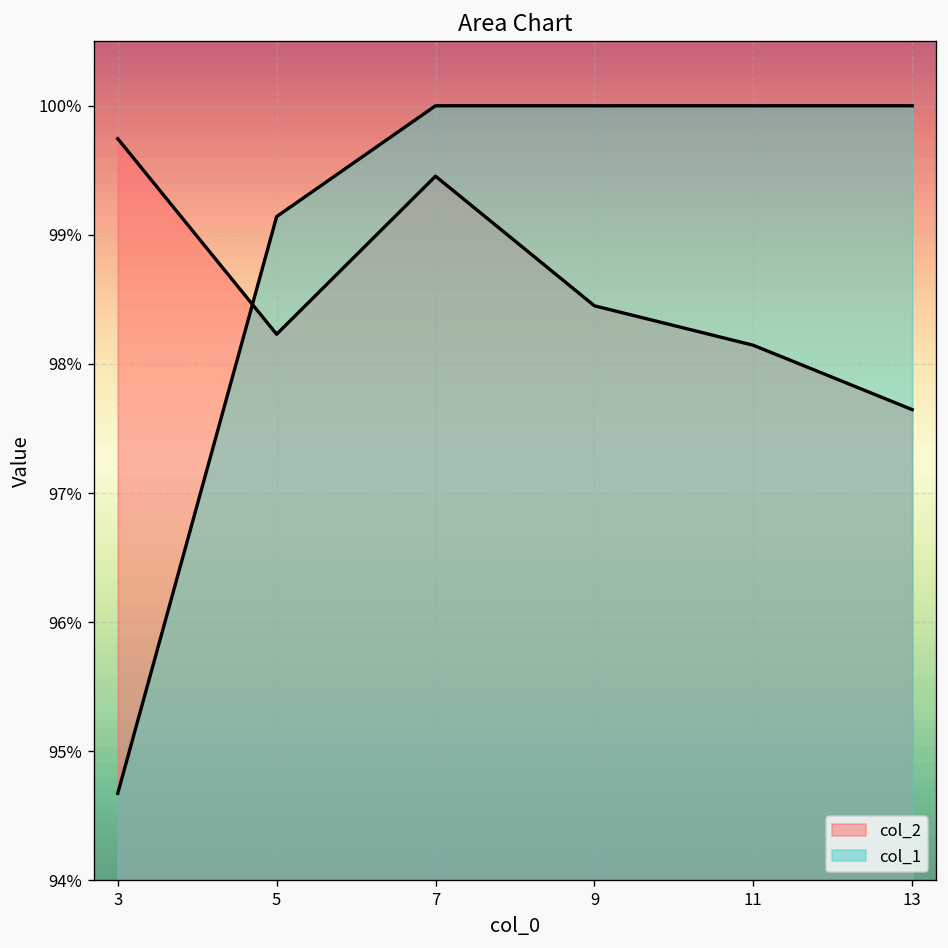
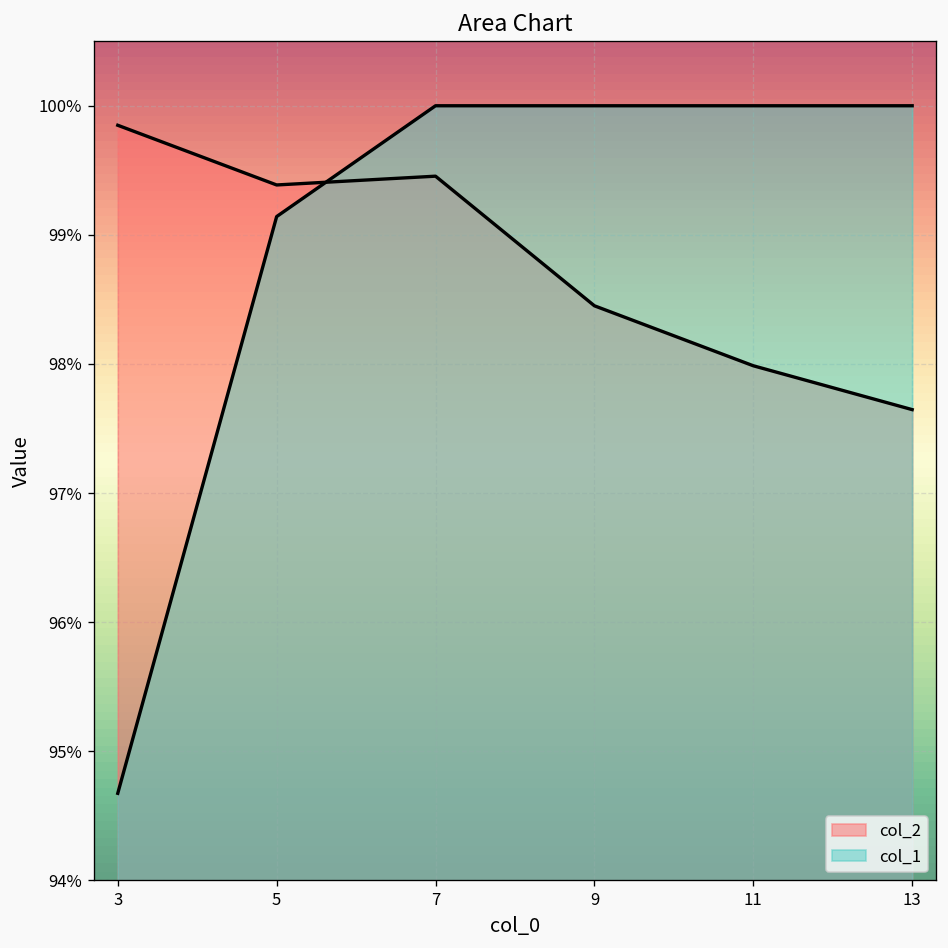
col_2, 3: 99.74% -> 99.85%
col_2, 5: 98.23% -> 99.39%
col_2, 11: 98.15% -> 97.99%
